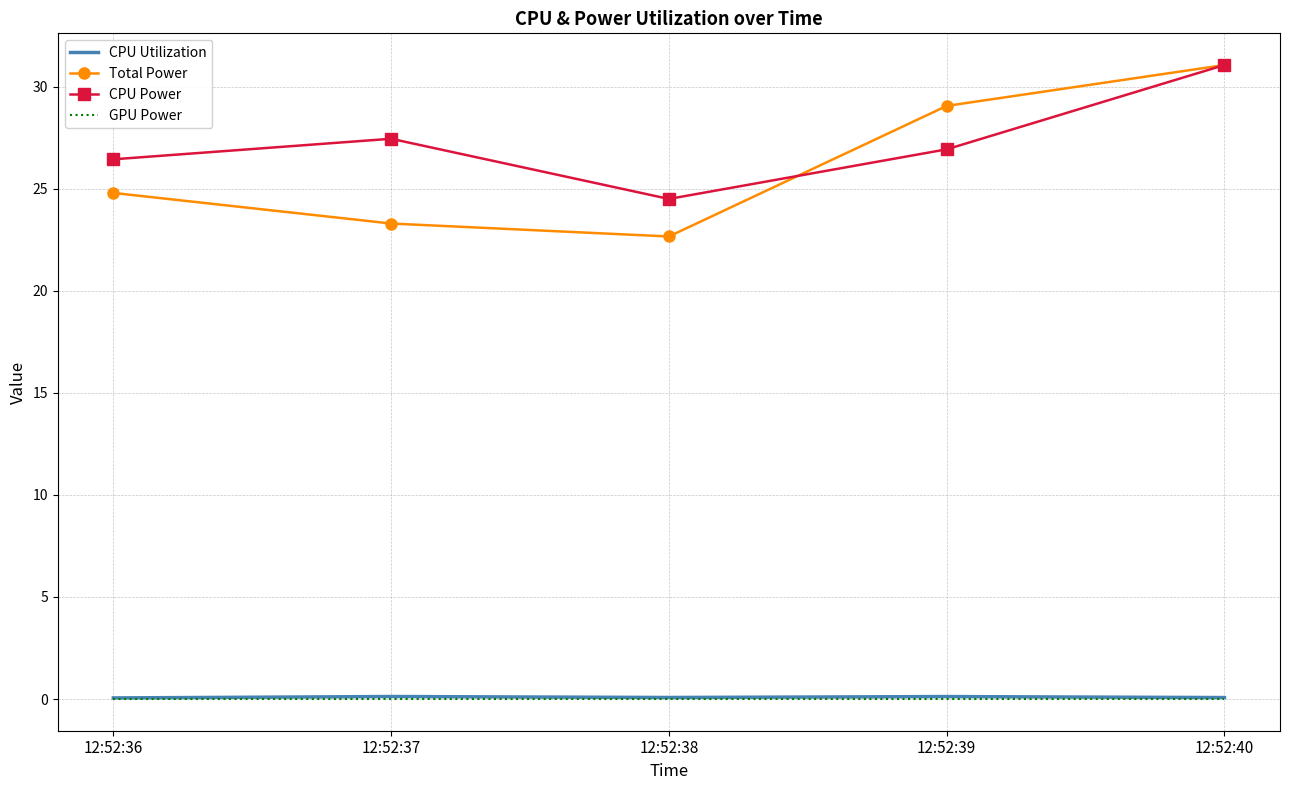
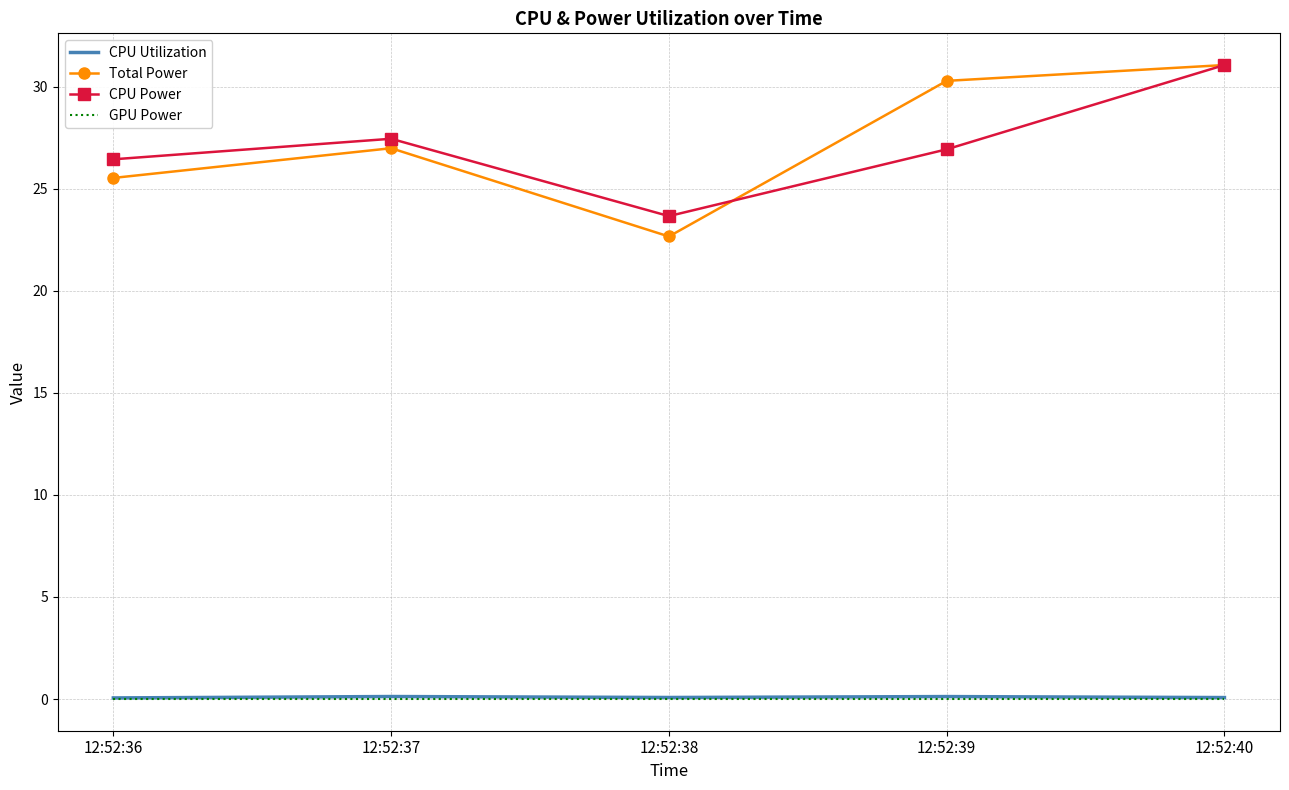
Total Power, 12:52:36: 24.8 -> 25.5
Total Power, 12:52:37: 23.3 -> 27.0
CPU Power, 12:52:38: 24.5 -> 23.7
Total Power, 12:52:39: 29.1 -> 30.3
